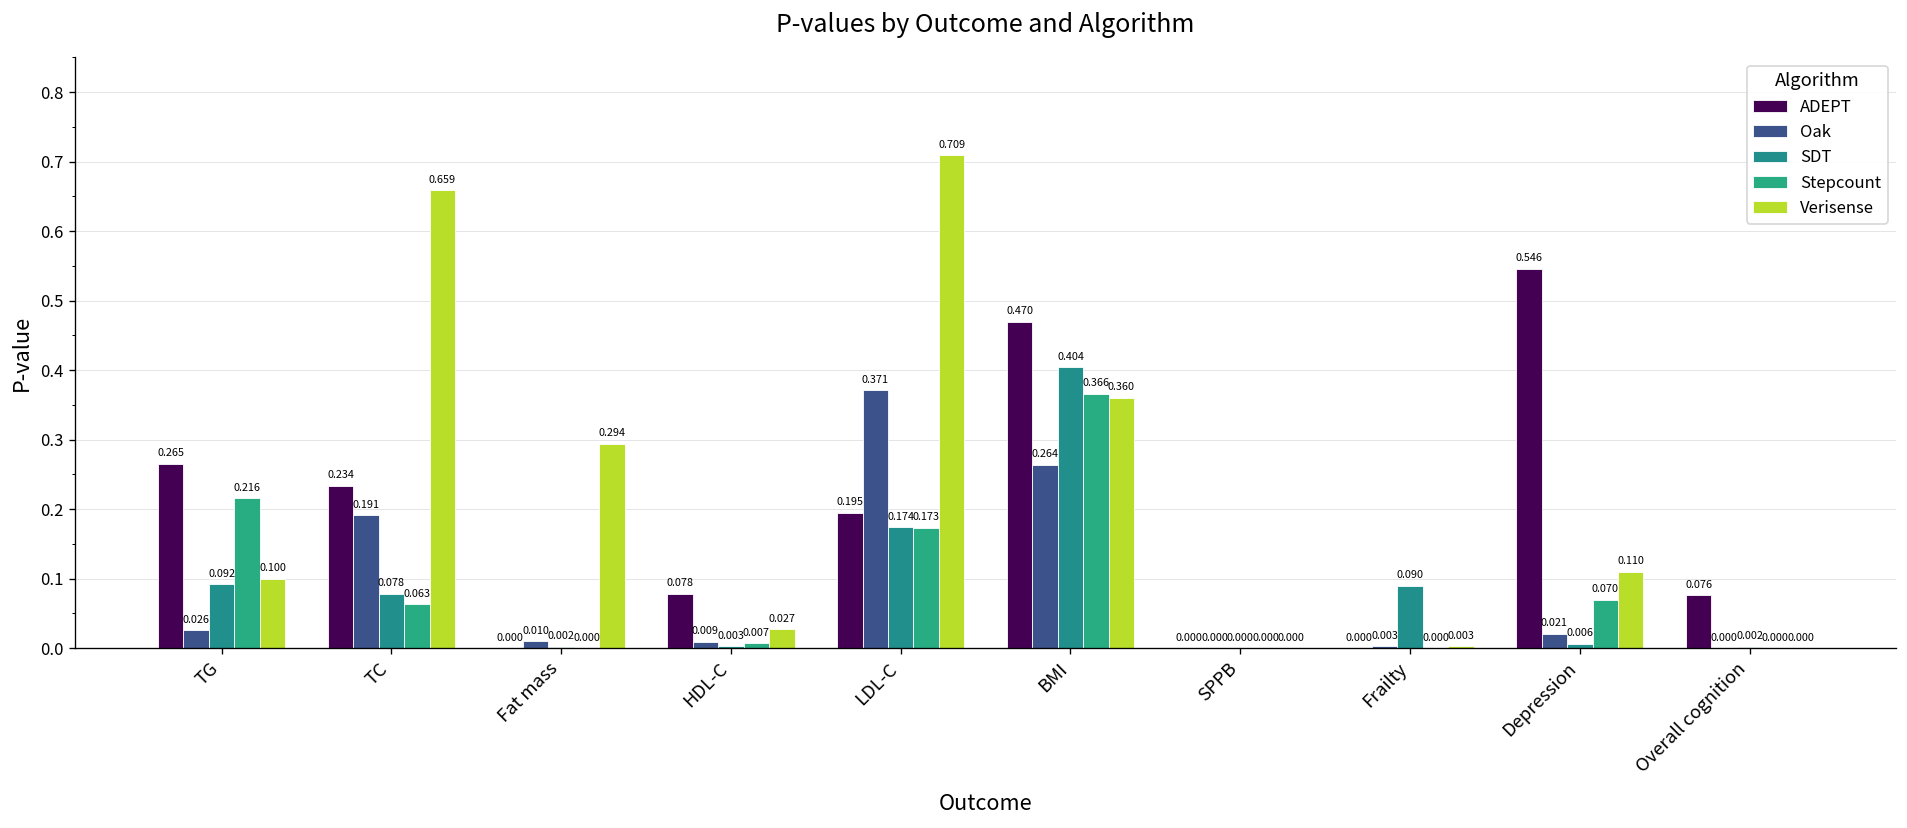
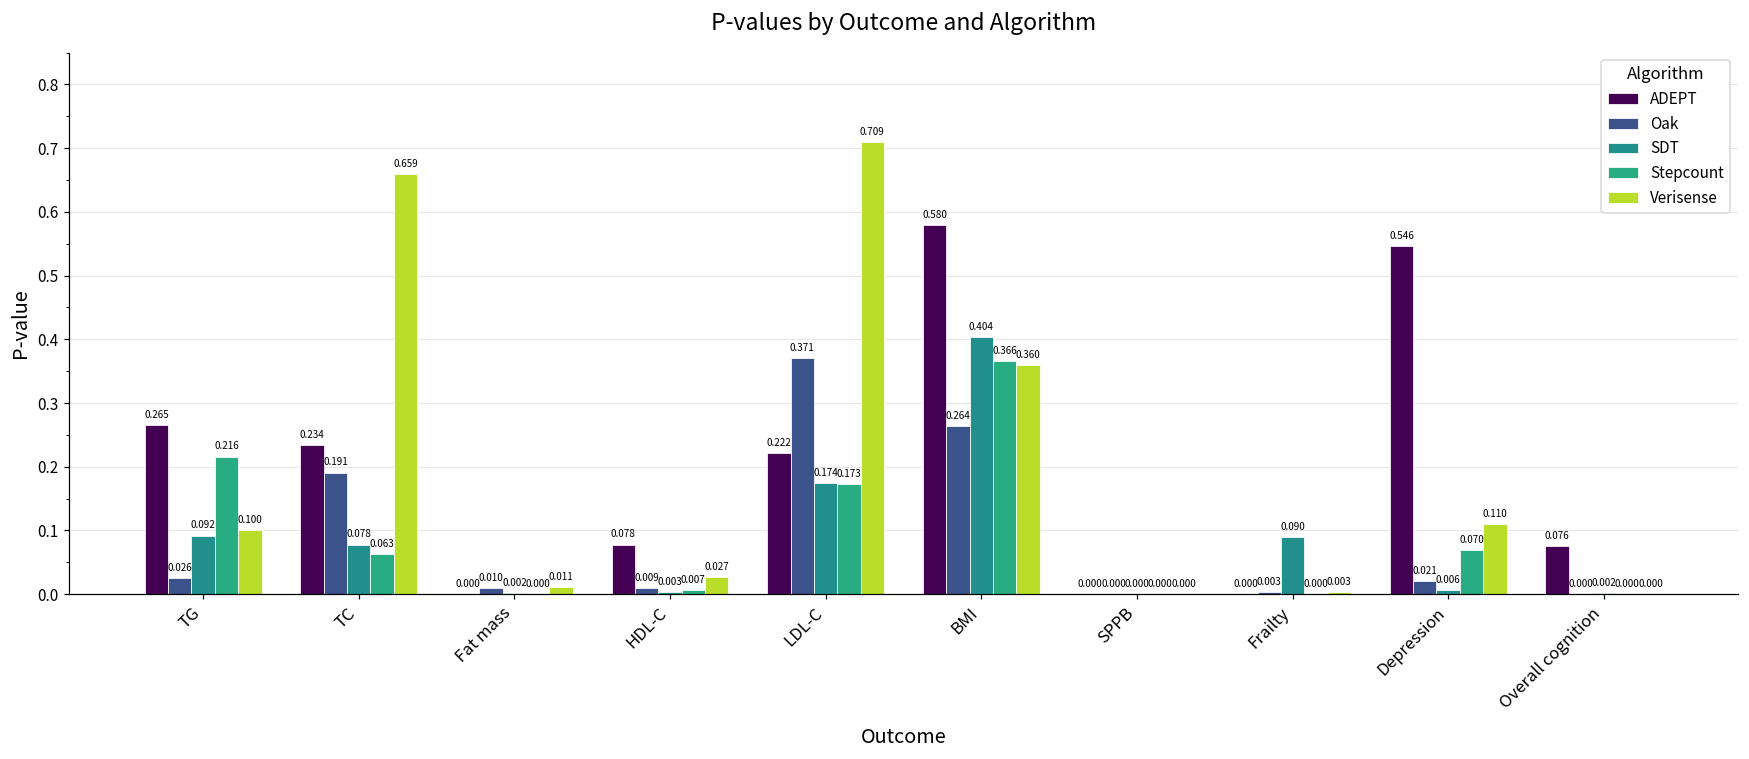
Verisense, Fat mass: 0.294 -> 0.011
ADEPT, LDL-C: 0.195 -> 0.222
ADEPT, BMI: 0.470 -> 0.580
